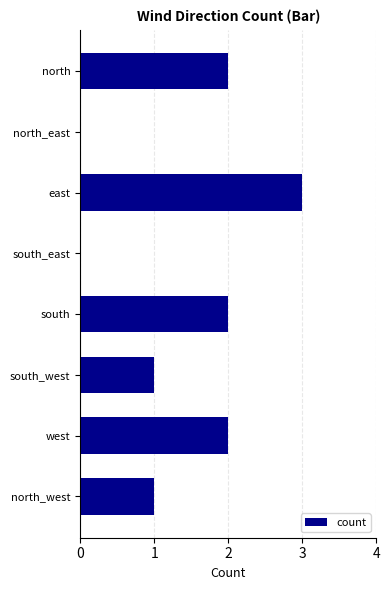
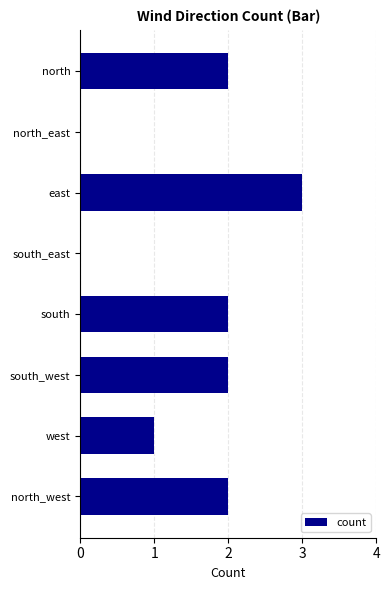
south_west: 1 -> 2
west: 2 -> 1
north_west: 1 -> 2
